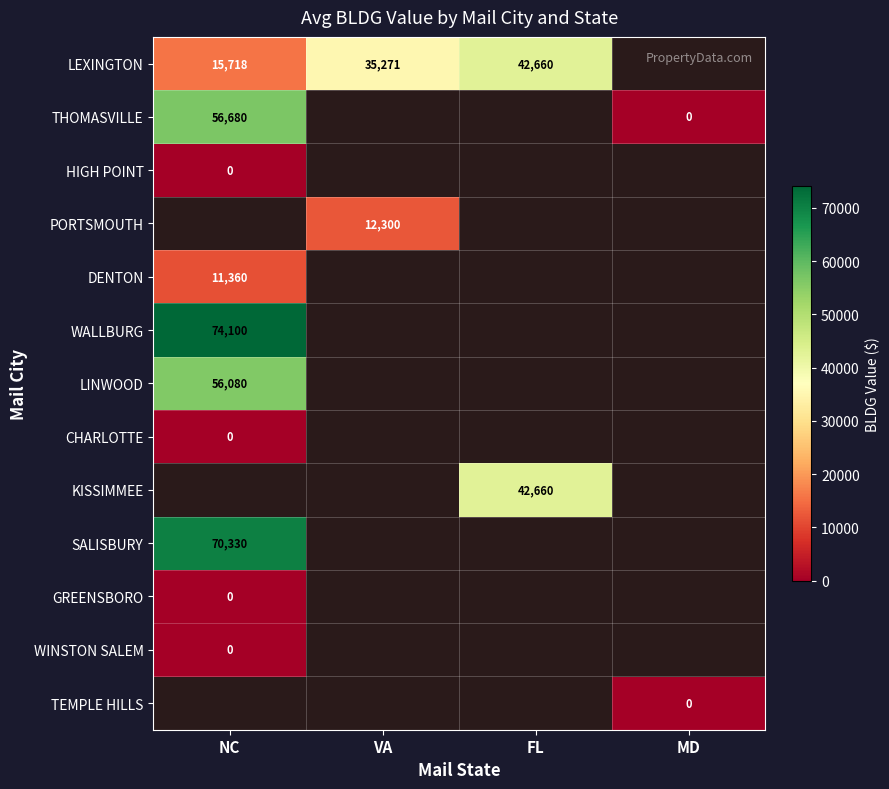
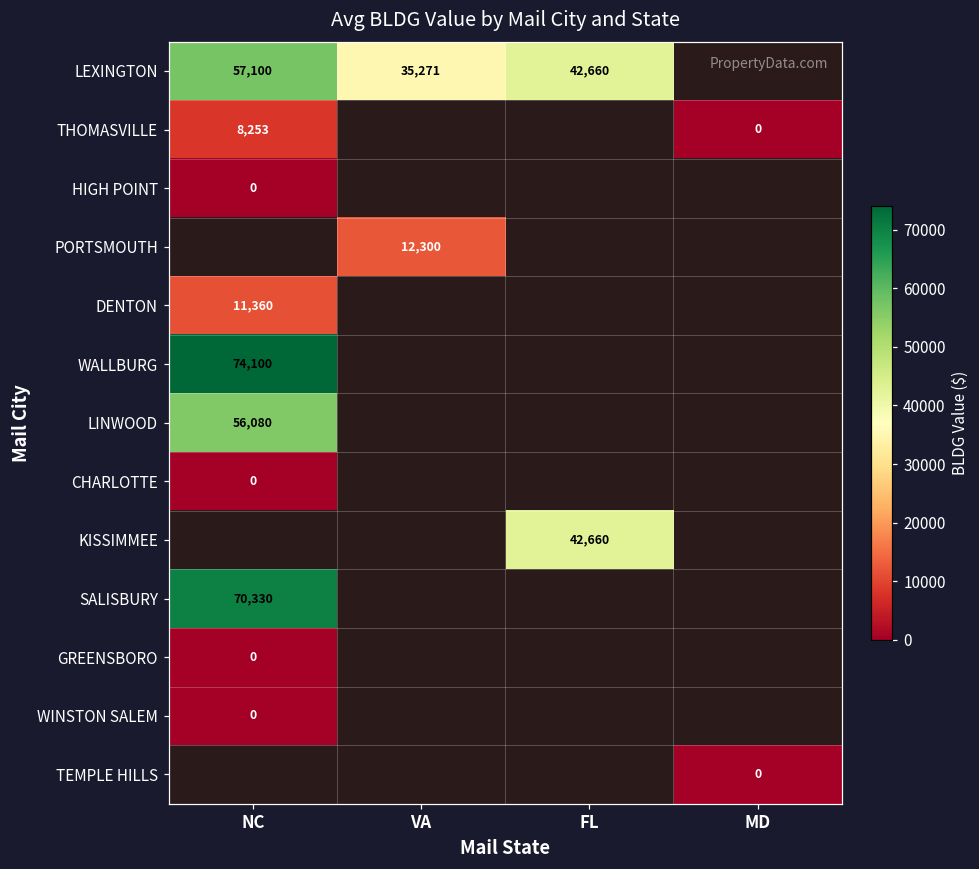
LEXINGTON, NC: 15,718 -> 57,100
THOMASVILLE, NC: 56,680 -> 8,253
